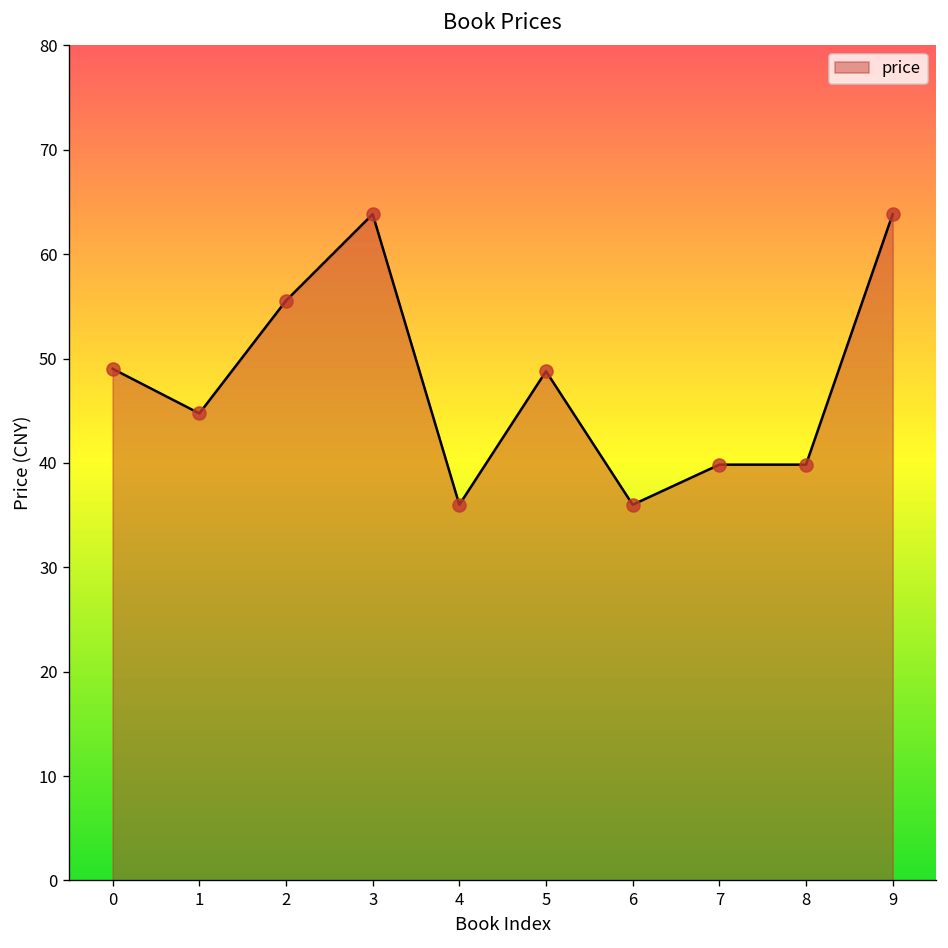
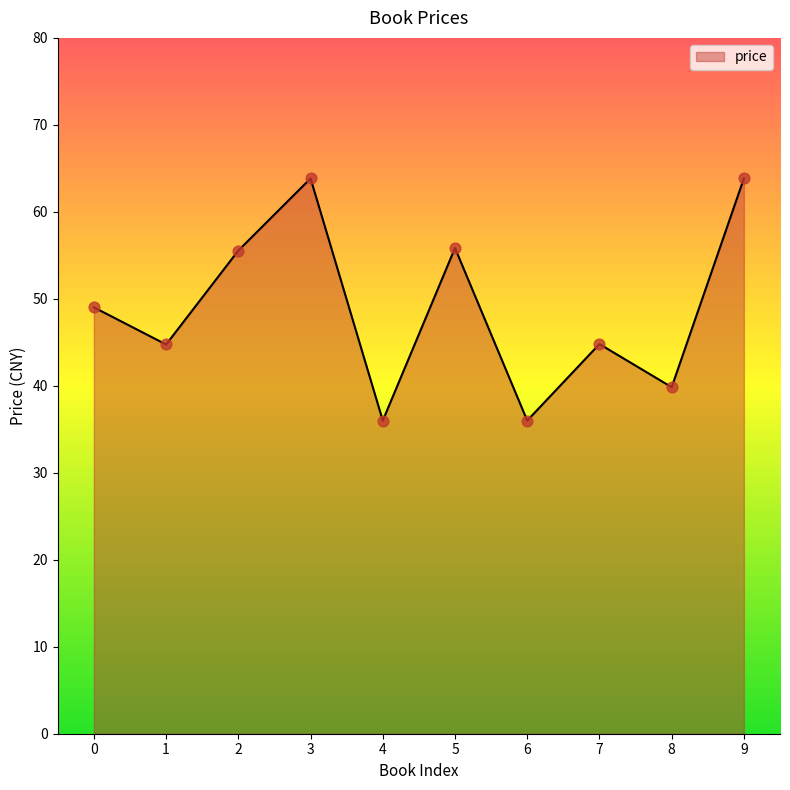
5: 49 -> 56
7: 40 -> 45
